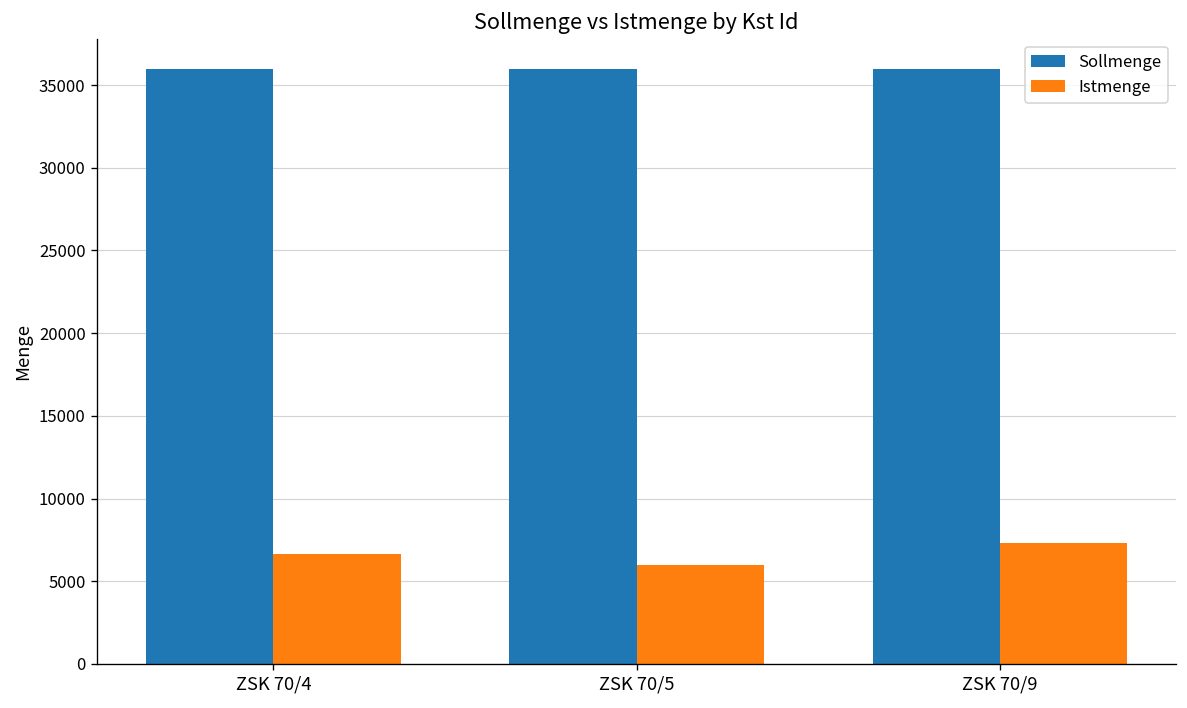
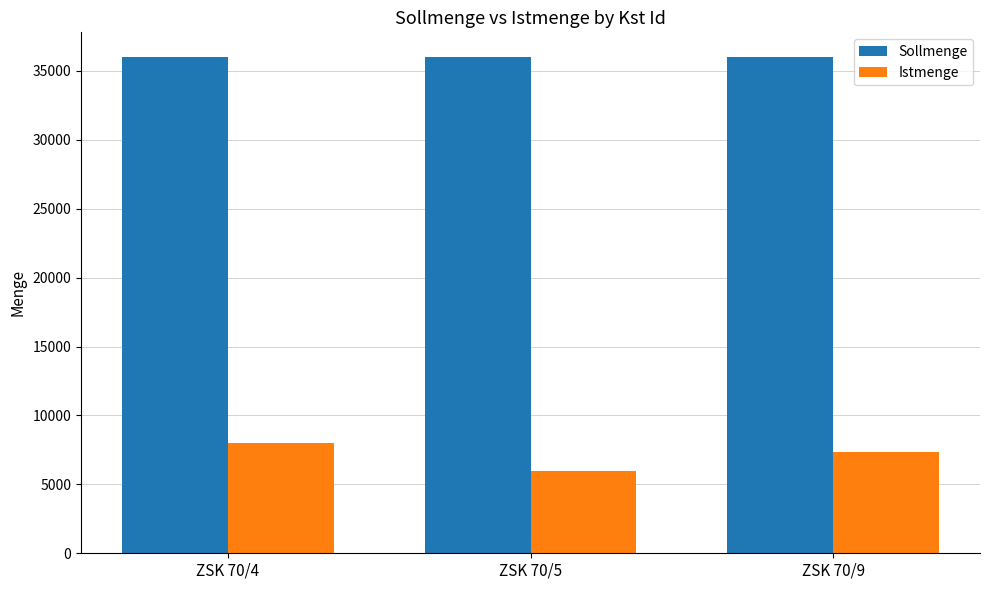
Istmenge, ZSK 70/4: 6700 -> 8000
